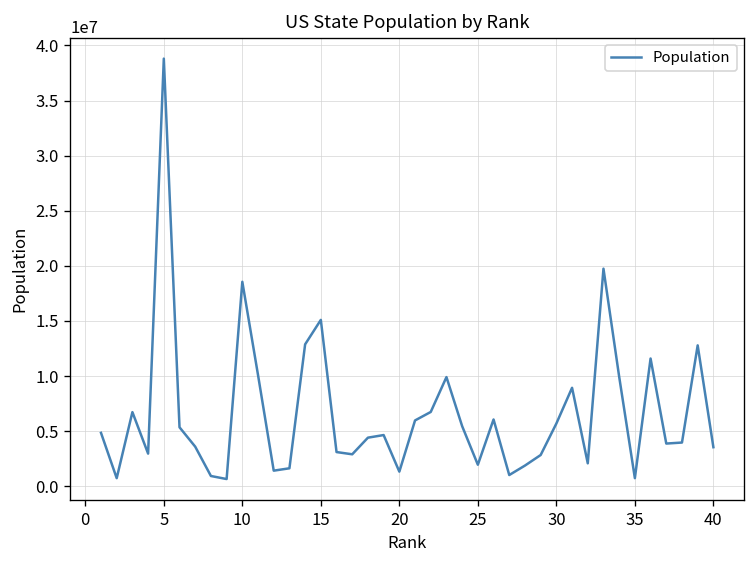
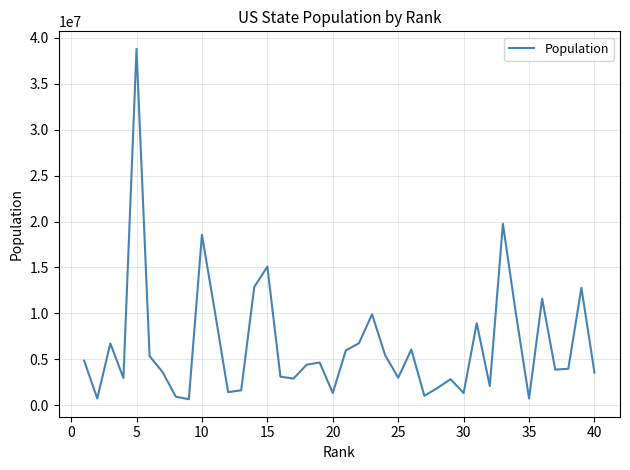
25: 2000000 -> 3000000
30: 6000000 -> 1000000
